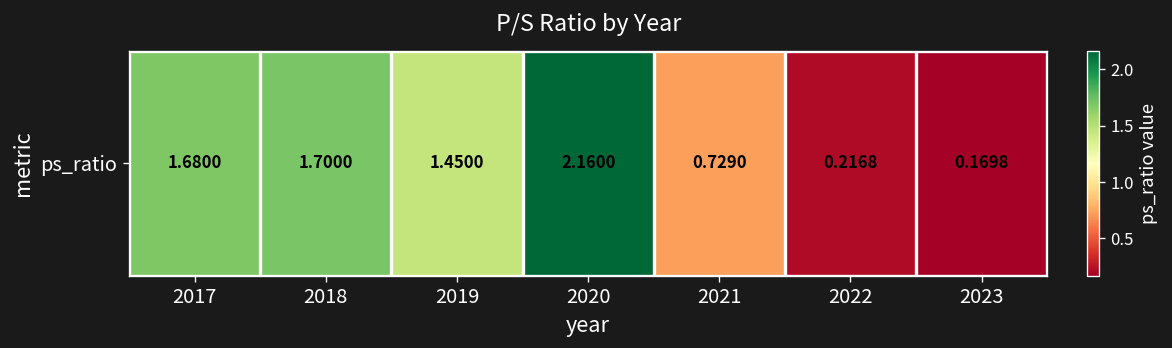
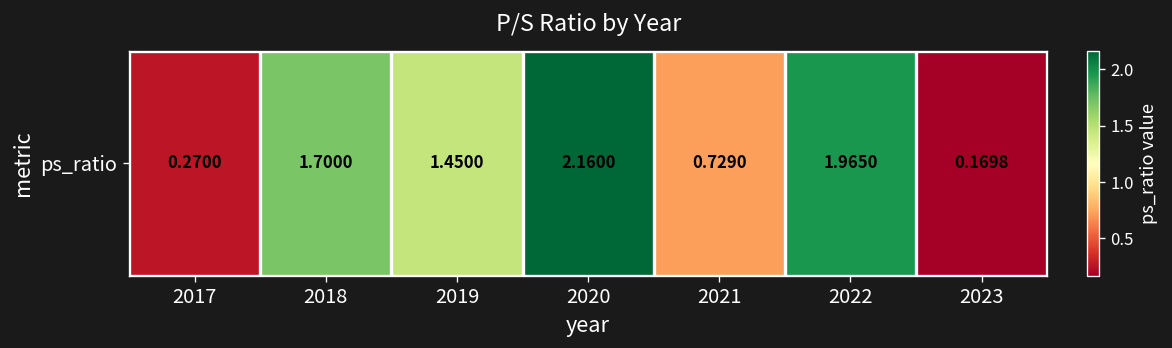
ps_ratio, 2017: 1.6800 -> 0.2700
ps_ratio, 2022: 0.2168 -> 1.9650
